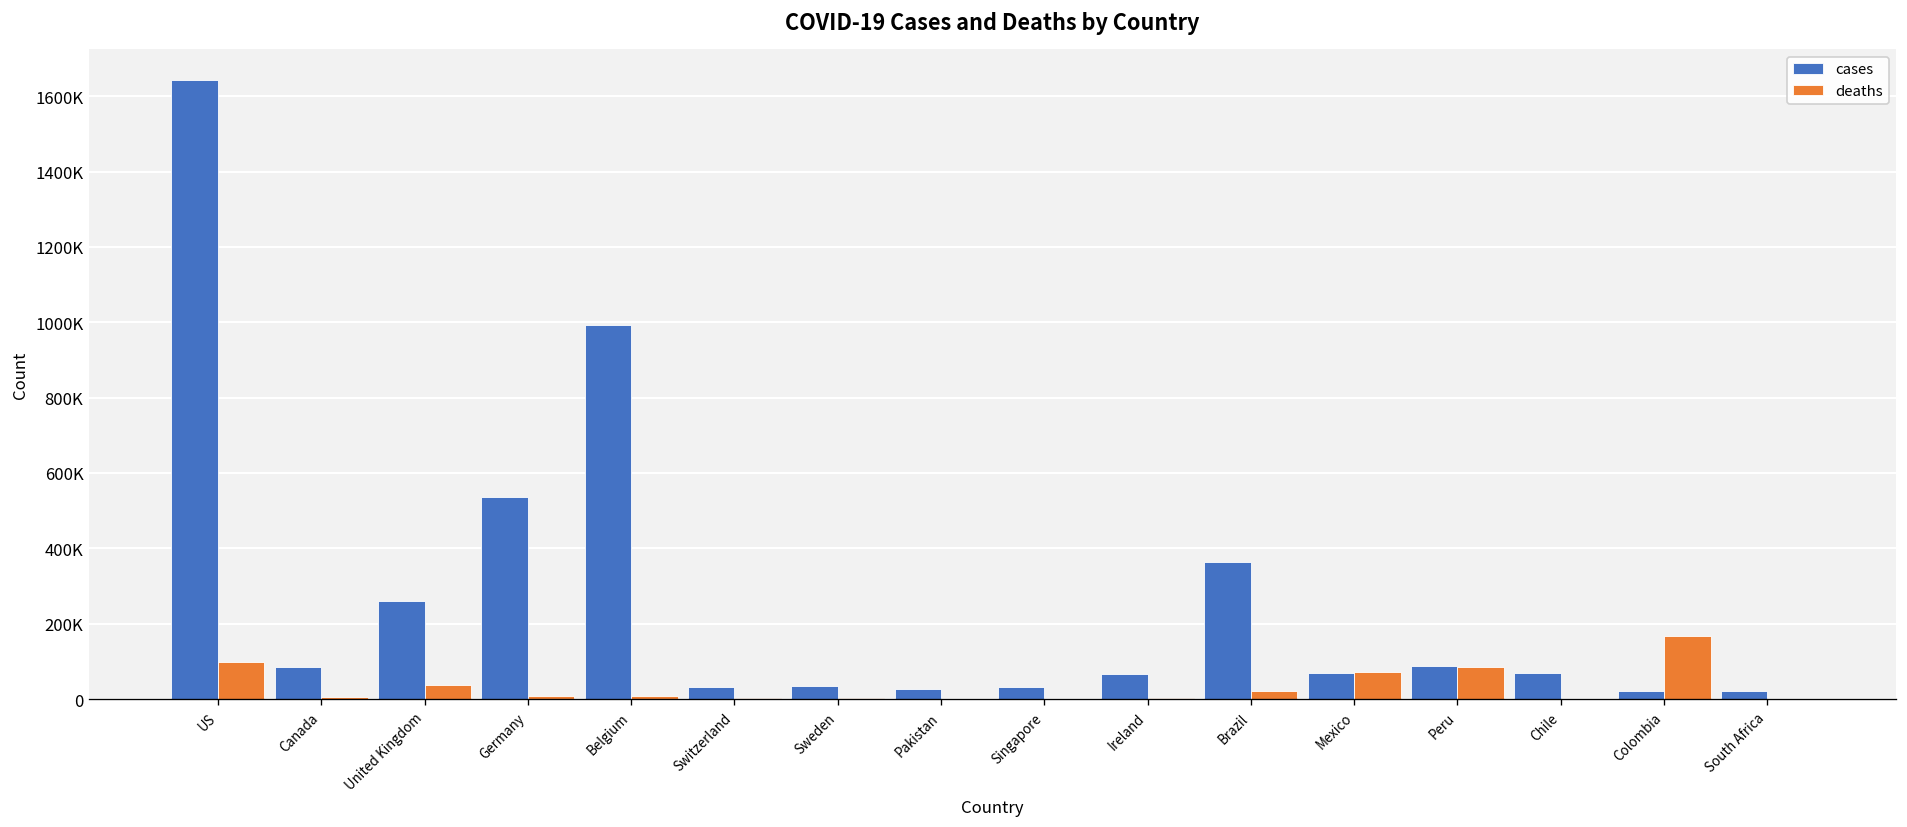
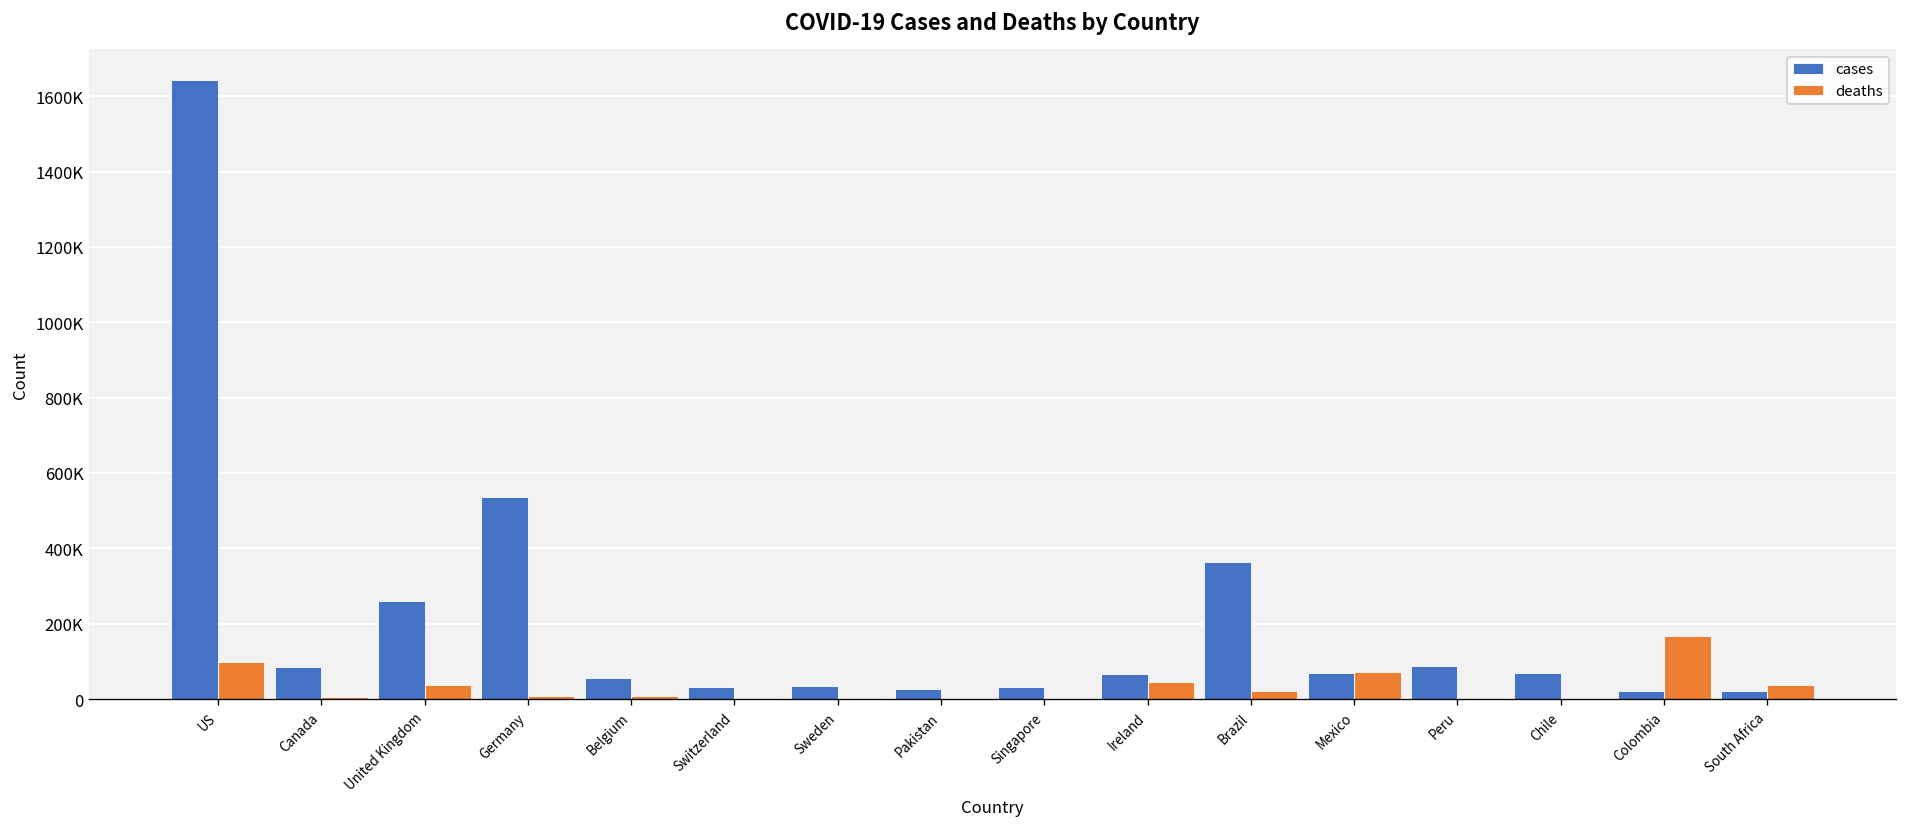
cases, Belgium: 990000 -> 60000
deaths, Ireland: 0 -> 40000
deaths, Peru: 90000 -> 0
deaths, South Africa: 0 -> 40000
